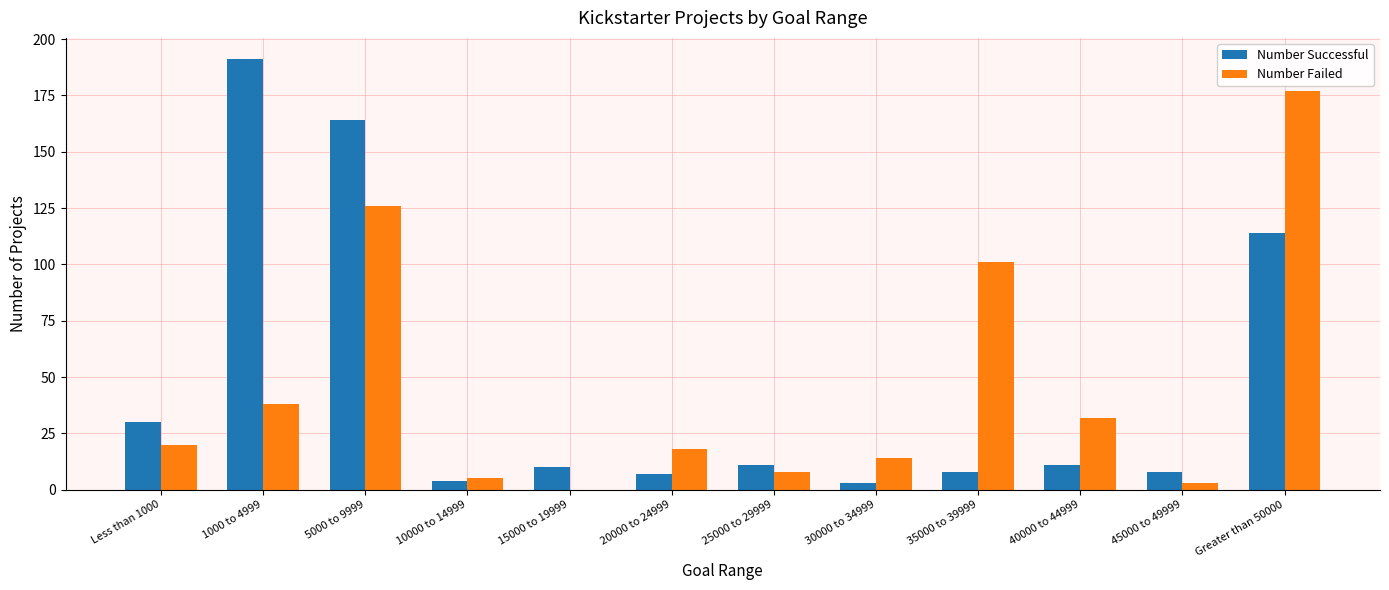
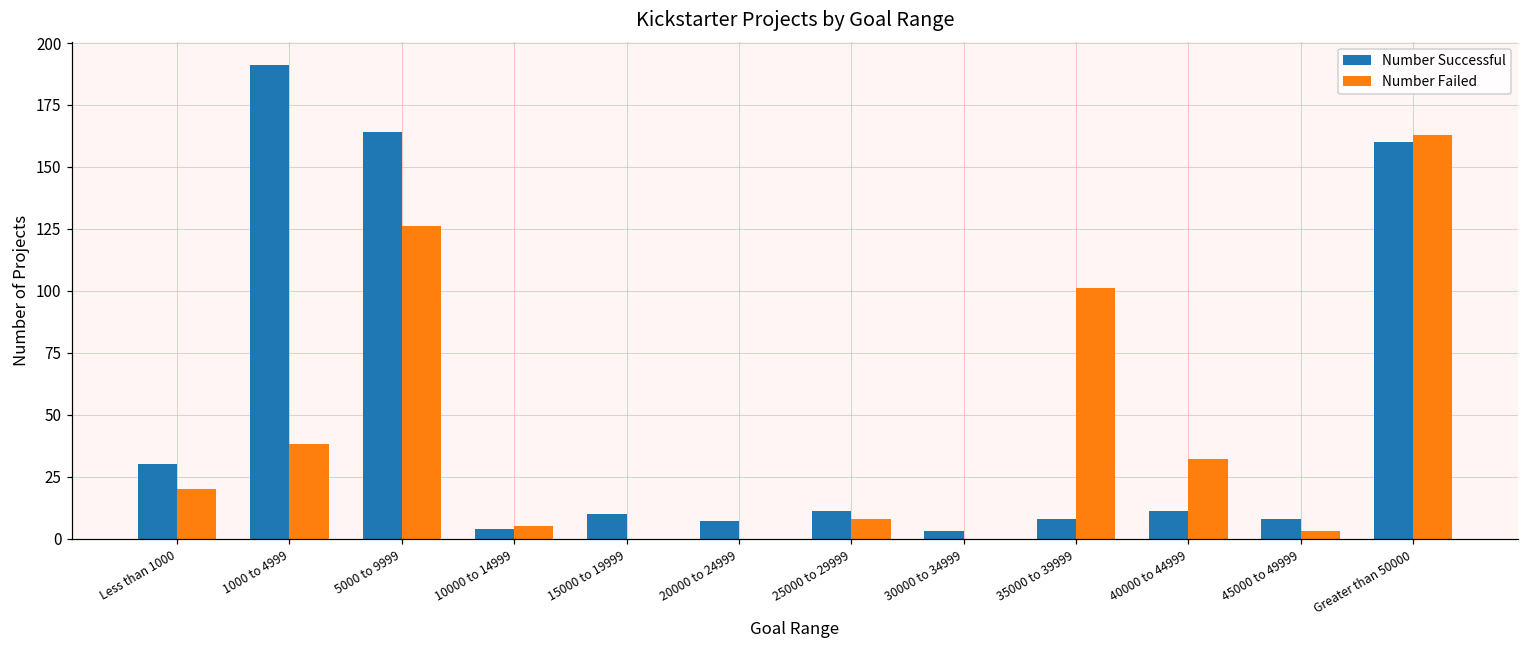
Number Failed, 20000 to 24999: 18 -> 0
Number Failed, 30000 to 34999: 14 -> 0
Number Successful, Greater than 50000: 114 -> 160
Number Failed, Greater than 50000: 177 -> 163
